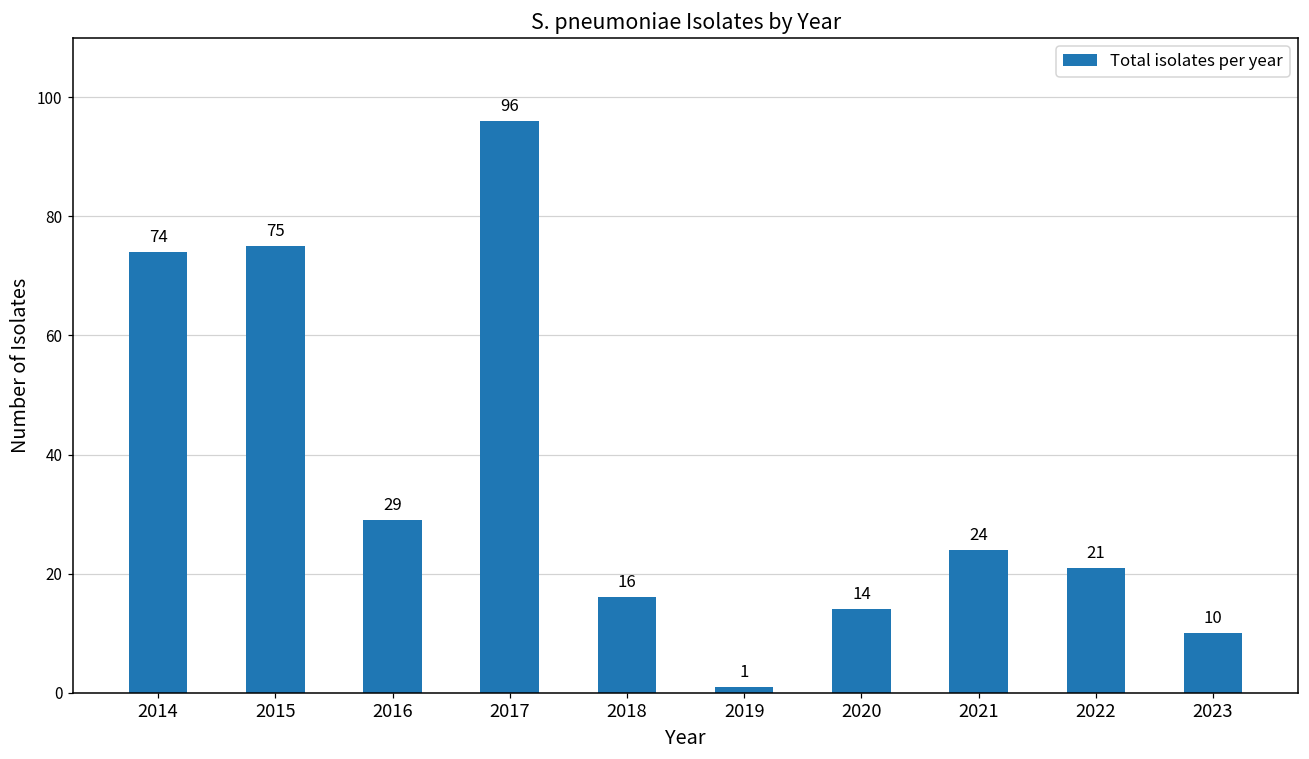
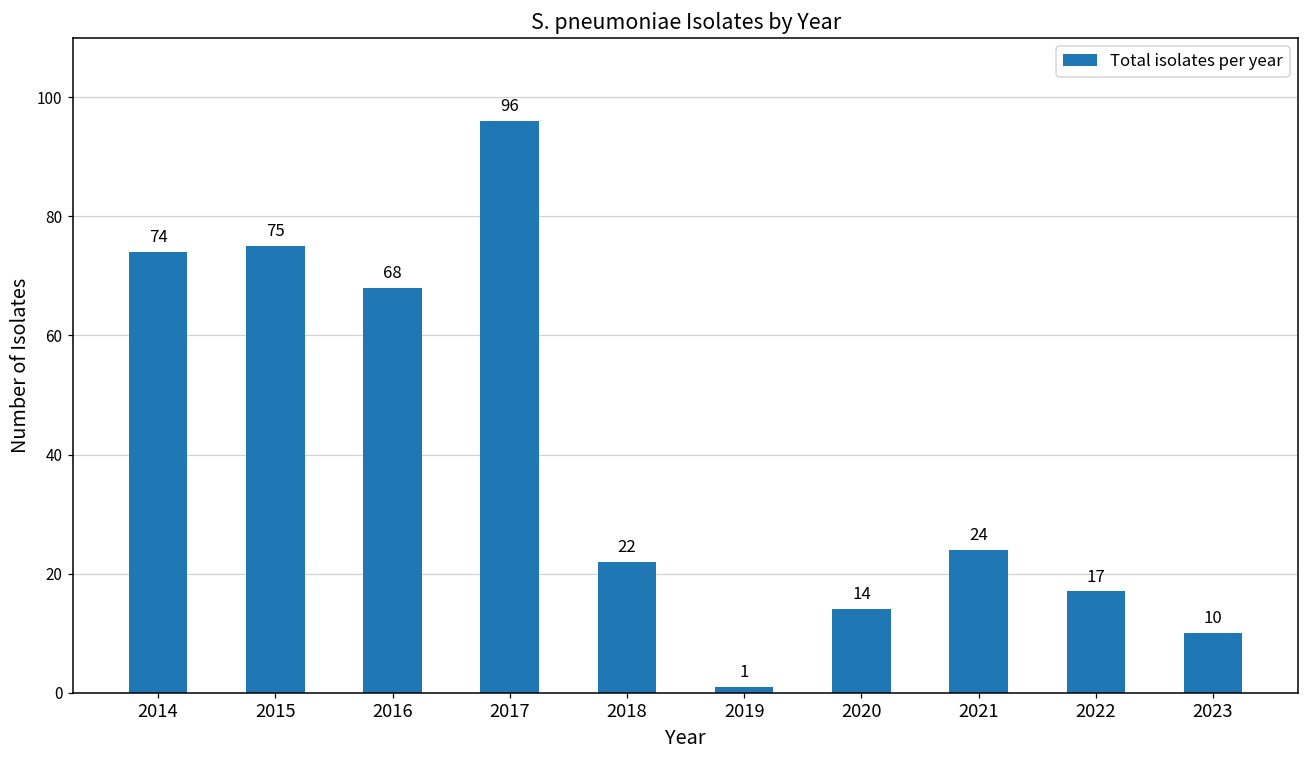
2016: 29 -> 68
2018: 16 -> 22
2022: 21 -> 17
